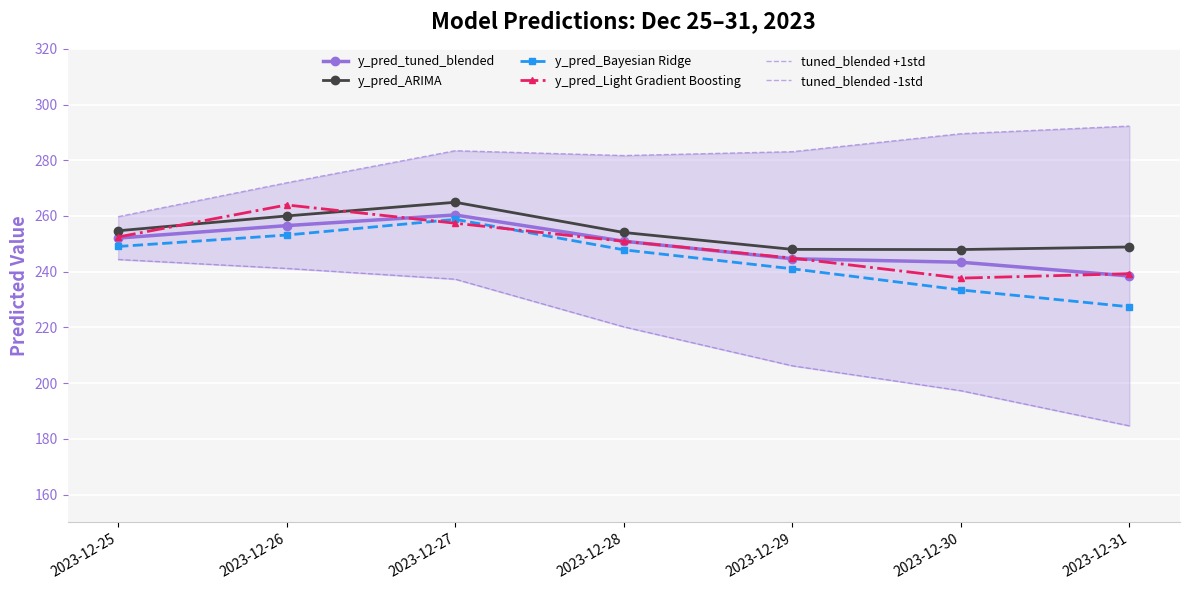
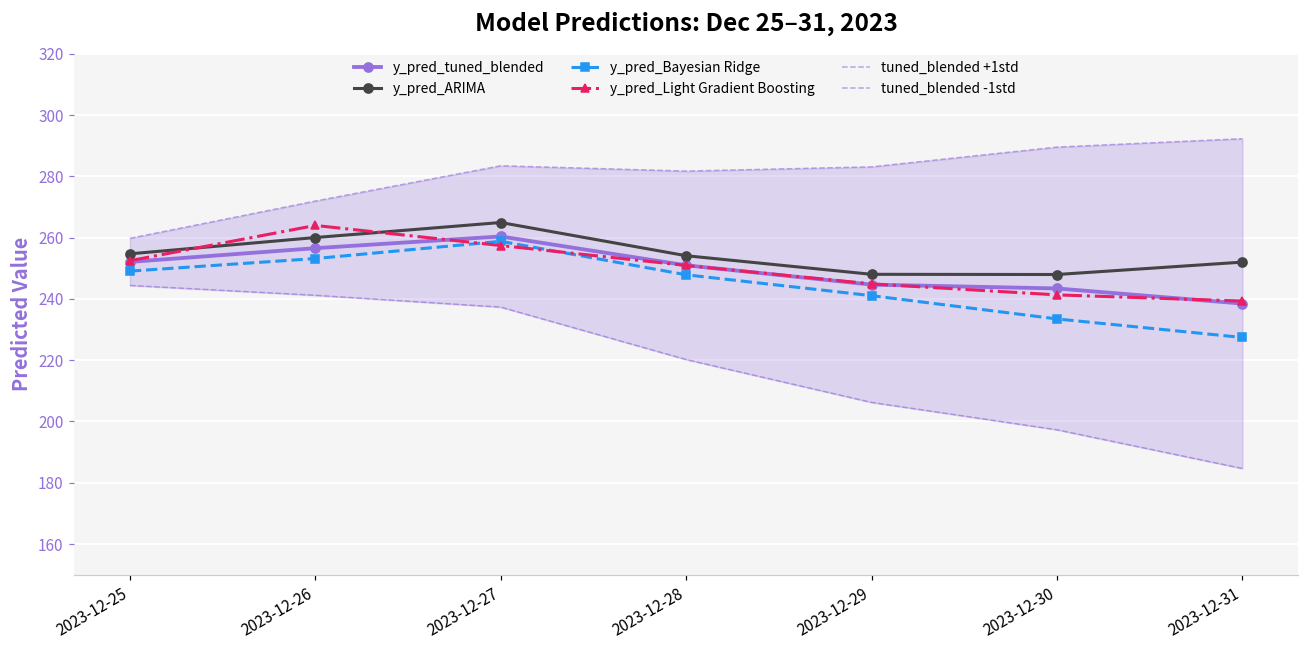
y_pred_Light Gradient Boosting, 2023-12-30: 238 -> 241
y_pred_ARIMA, 2023-12-31: 249 -> 252
